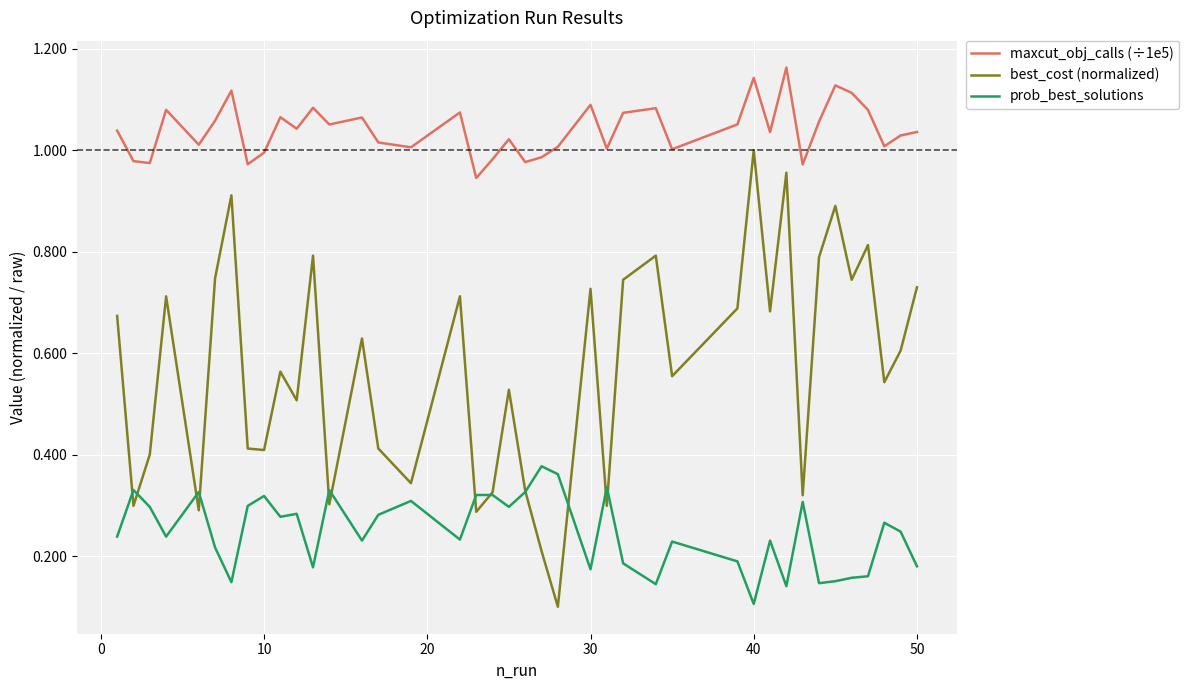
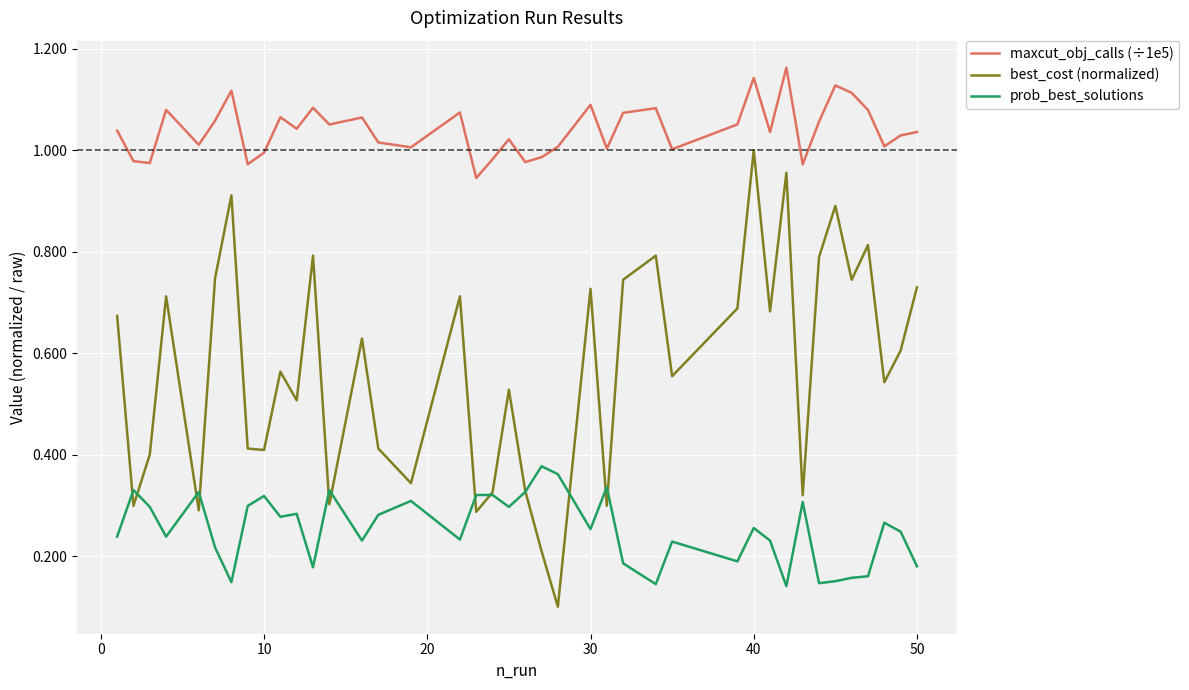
prob_best_solutions, 30: 0.17 -> 0.25
prob_best_solutions, 40: 0.11 -> 0.26
